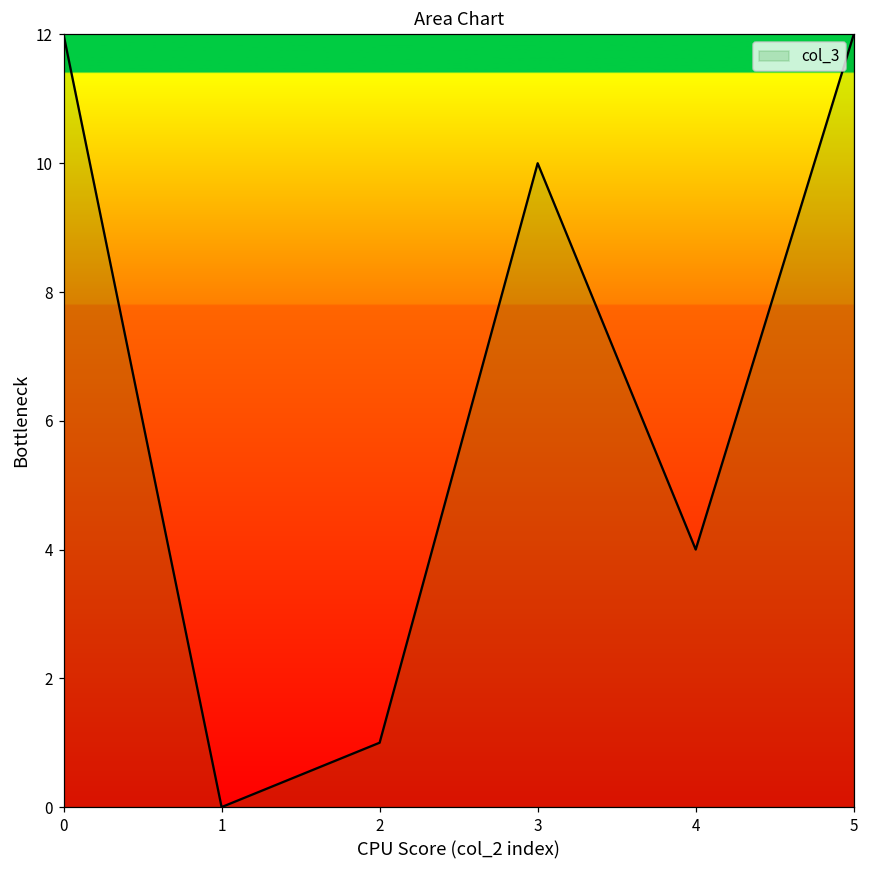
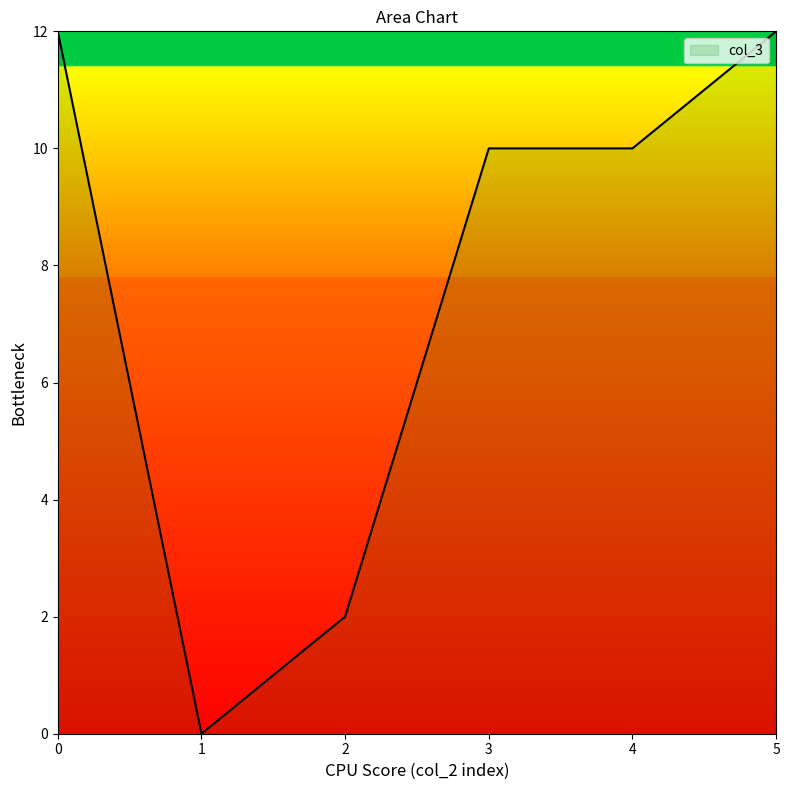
2: 1 -> 2
4: 4 -> 10
